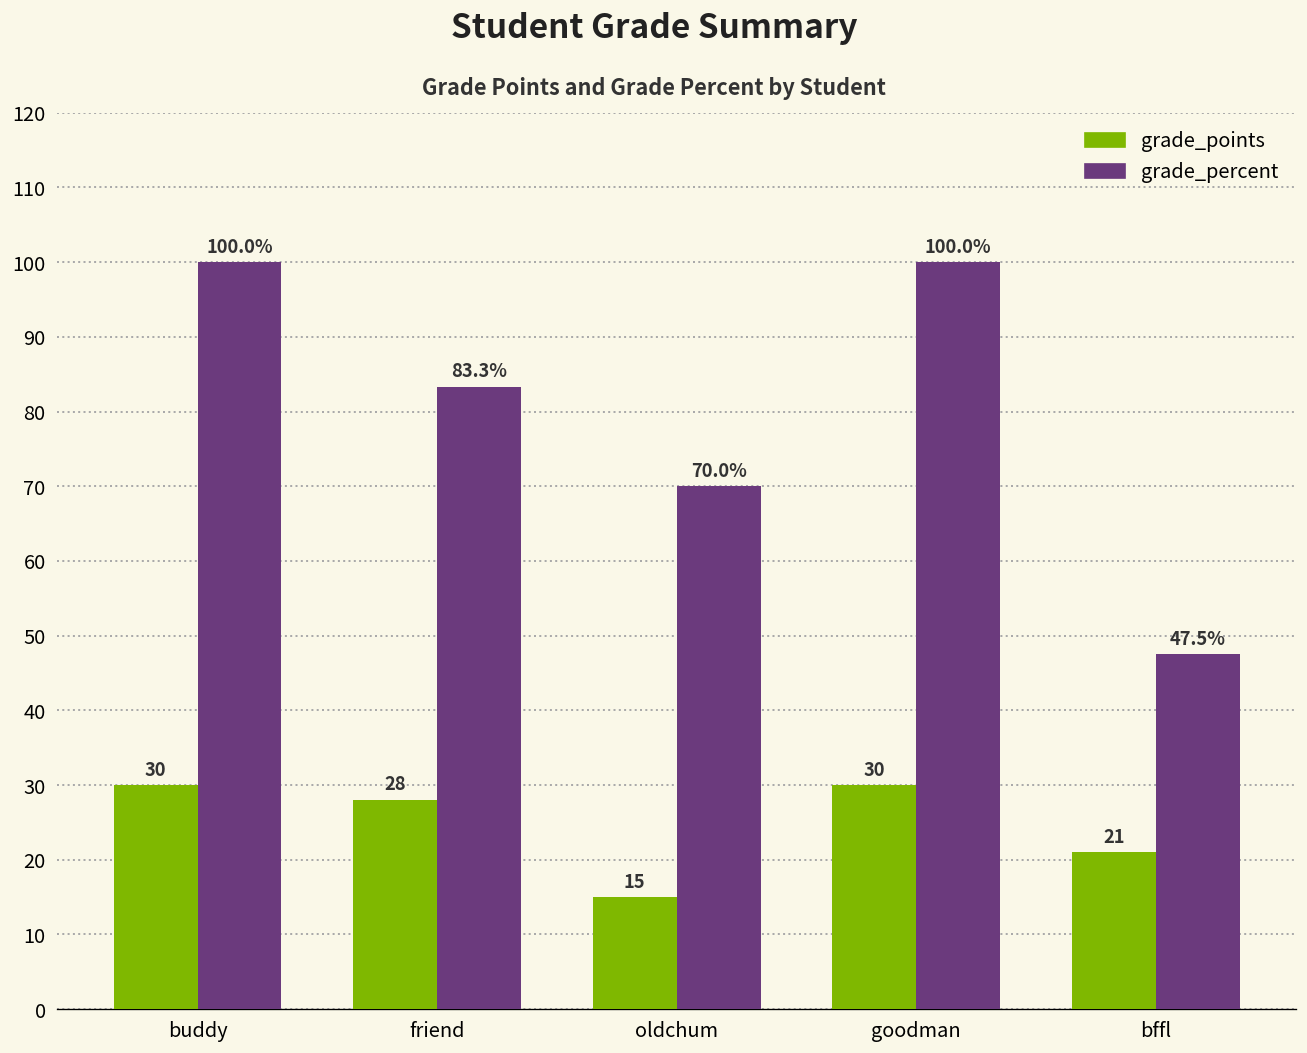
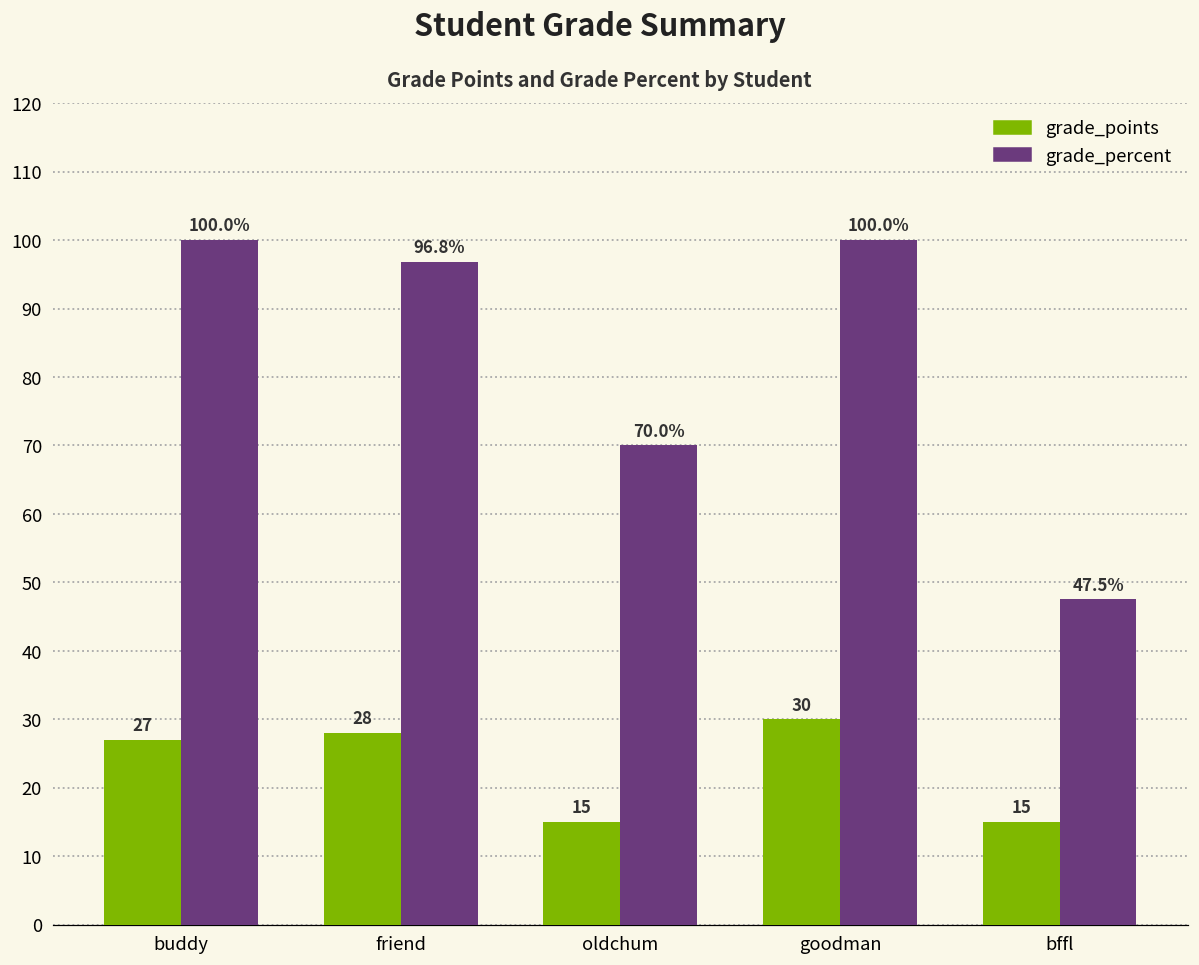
grade_points, buddy: 30 -> 27
grade_percent, friend: 83.3% -> 96.8%
grade_points, bffl: 21 -> 15
